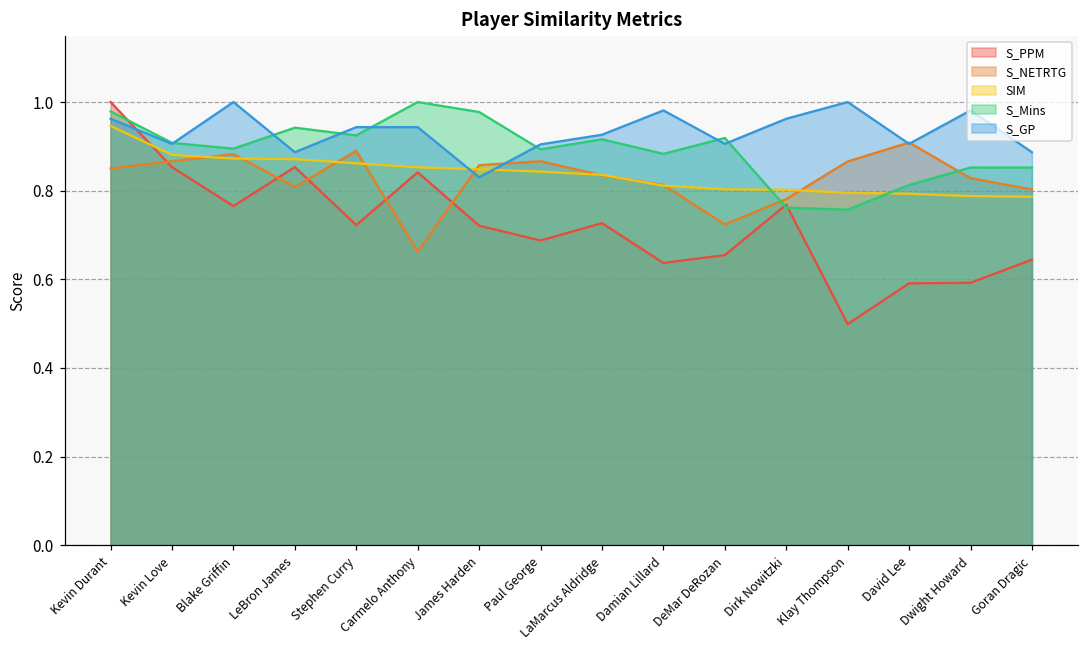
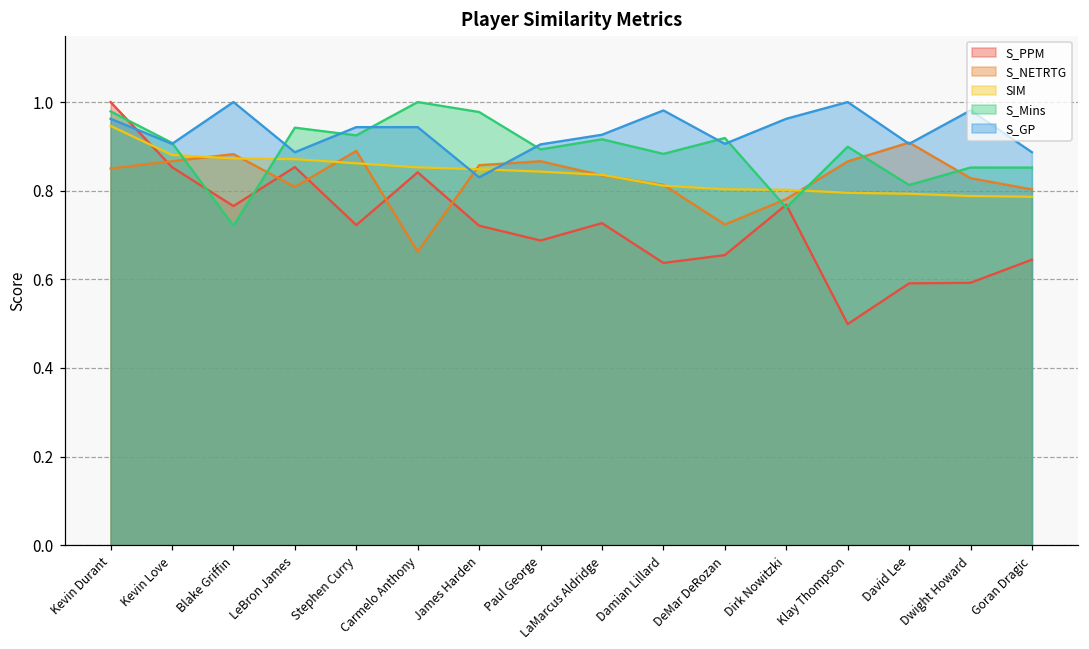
S_Mins, Blake Griffin: 0.89 -> 0.72
S_Mins, Klay Thompson: 0.76 -> 0.90
